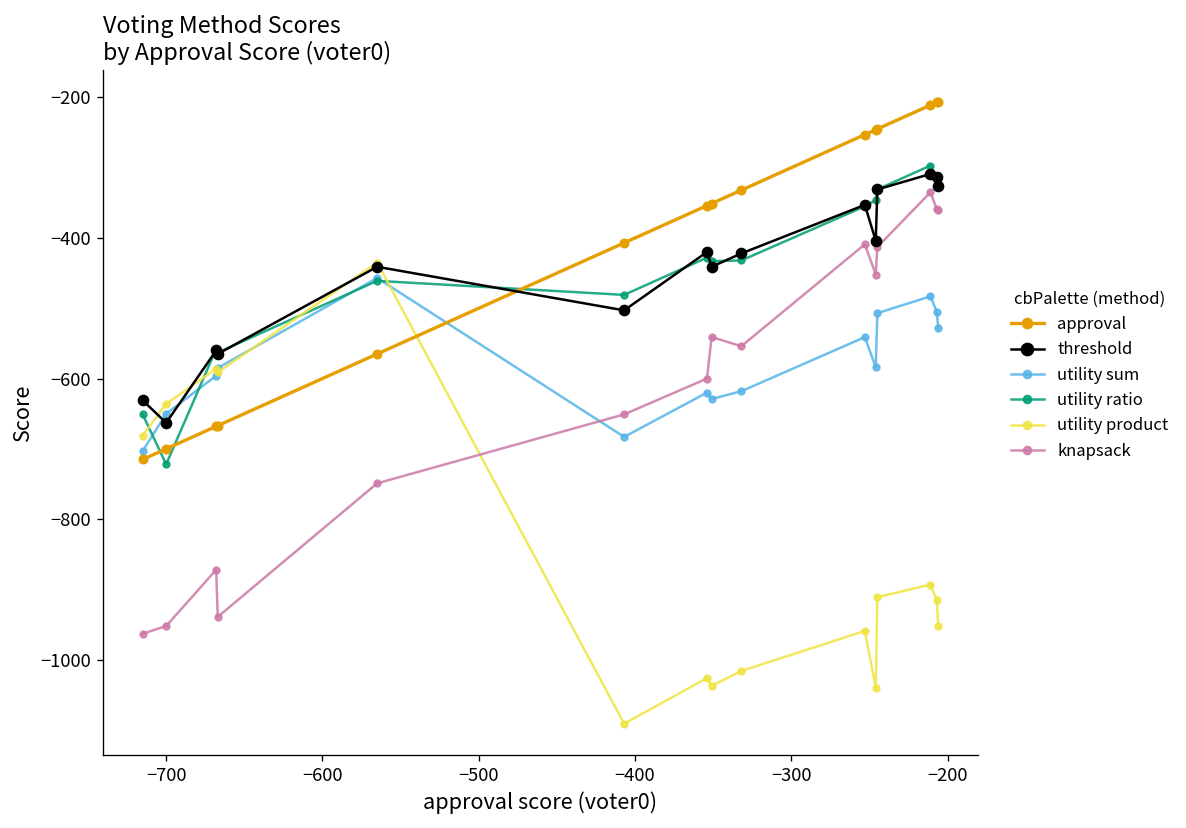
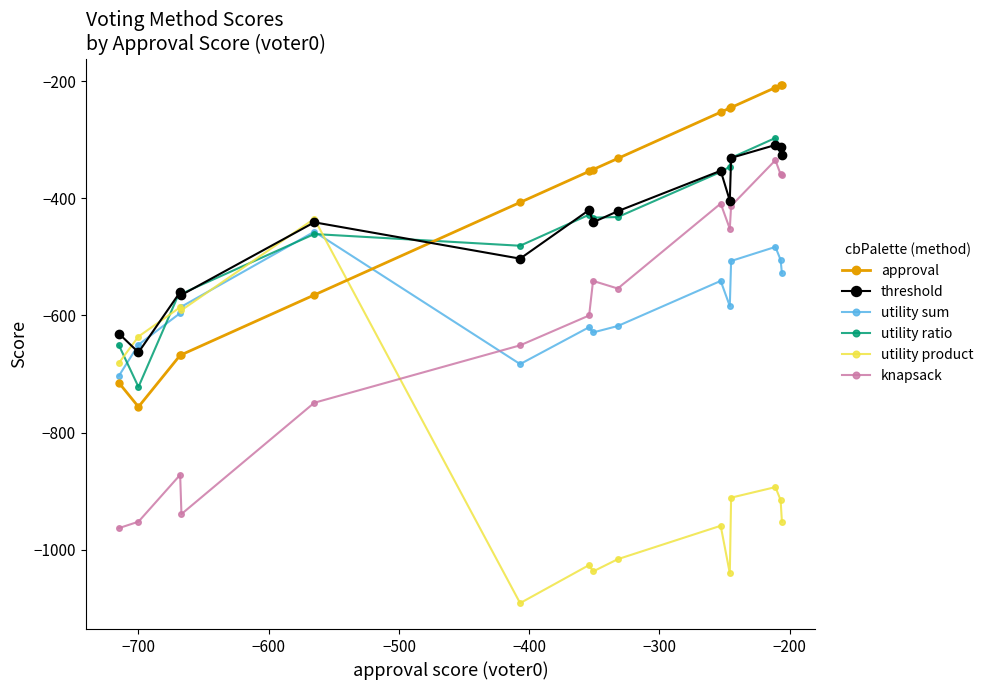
approval, −700: -700 -> -760
